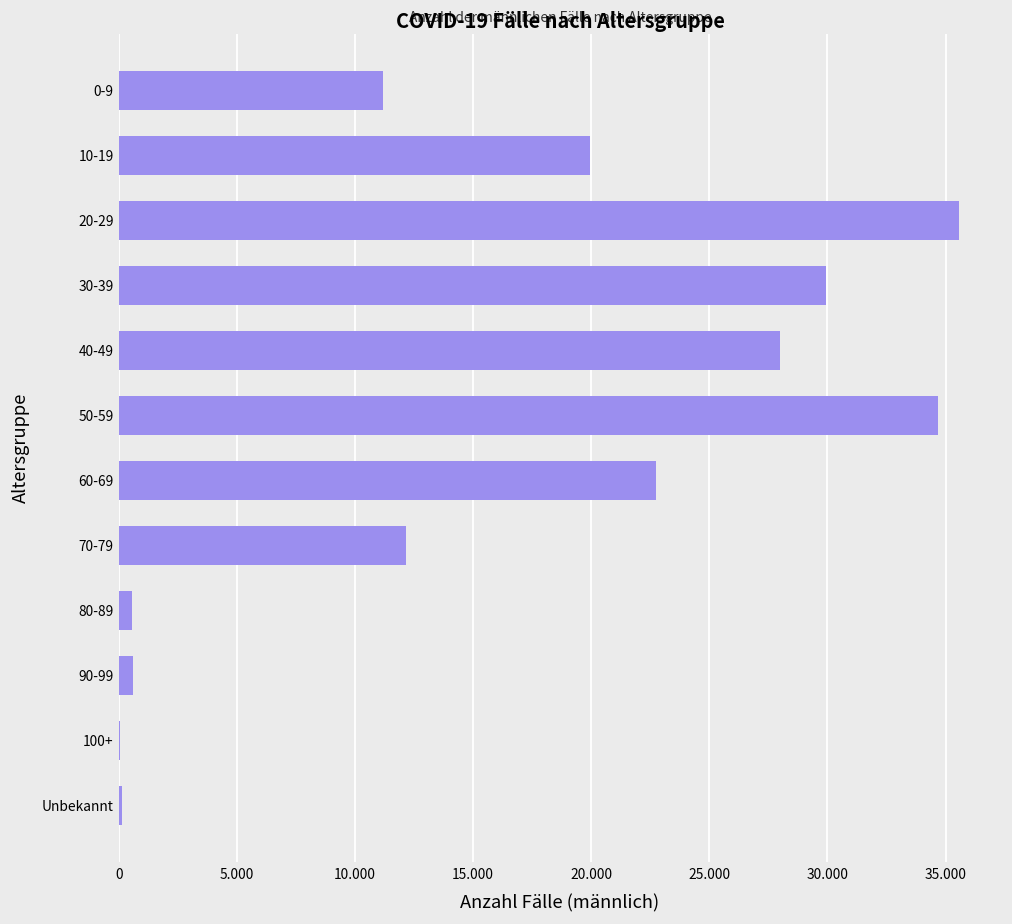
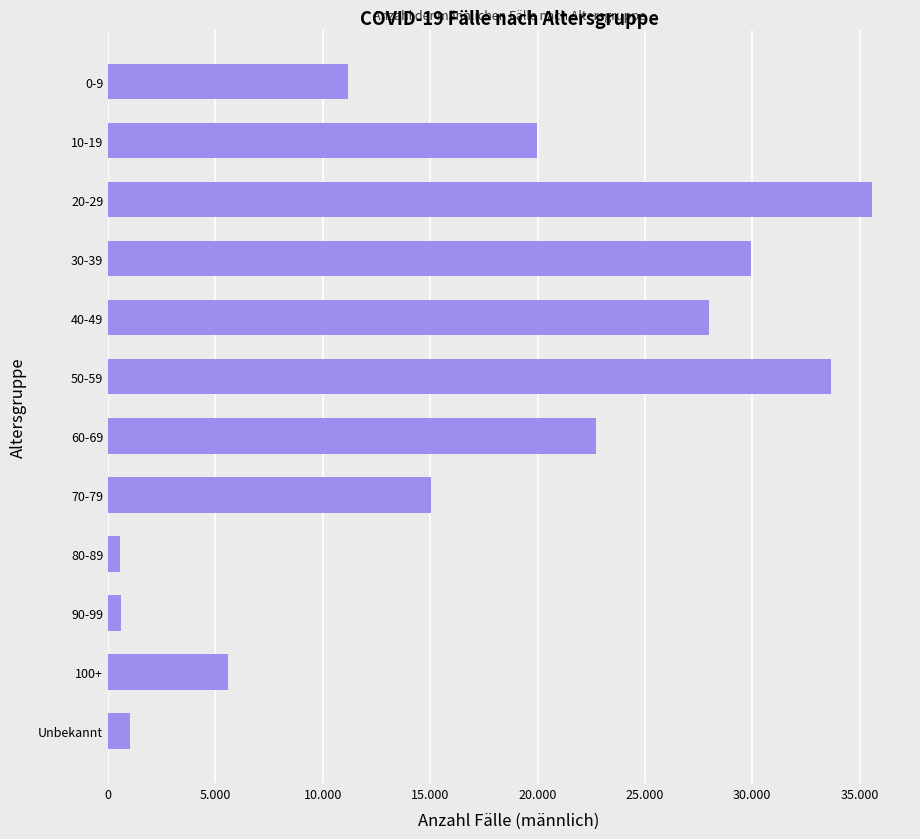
50-59: 34.7 -> 33.7
70-79: 12.1 -> 15.0
100+: 0.0 -> 5.6
Unbekannt: 0.1 -> 1.0
